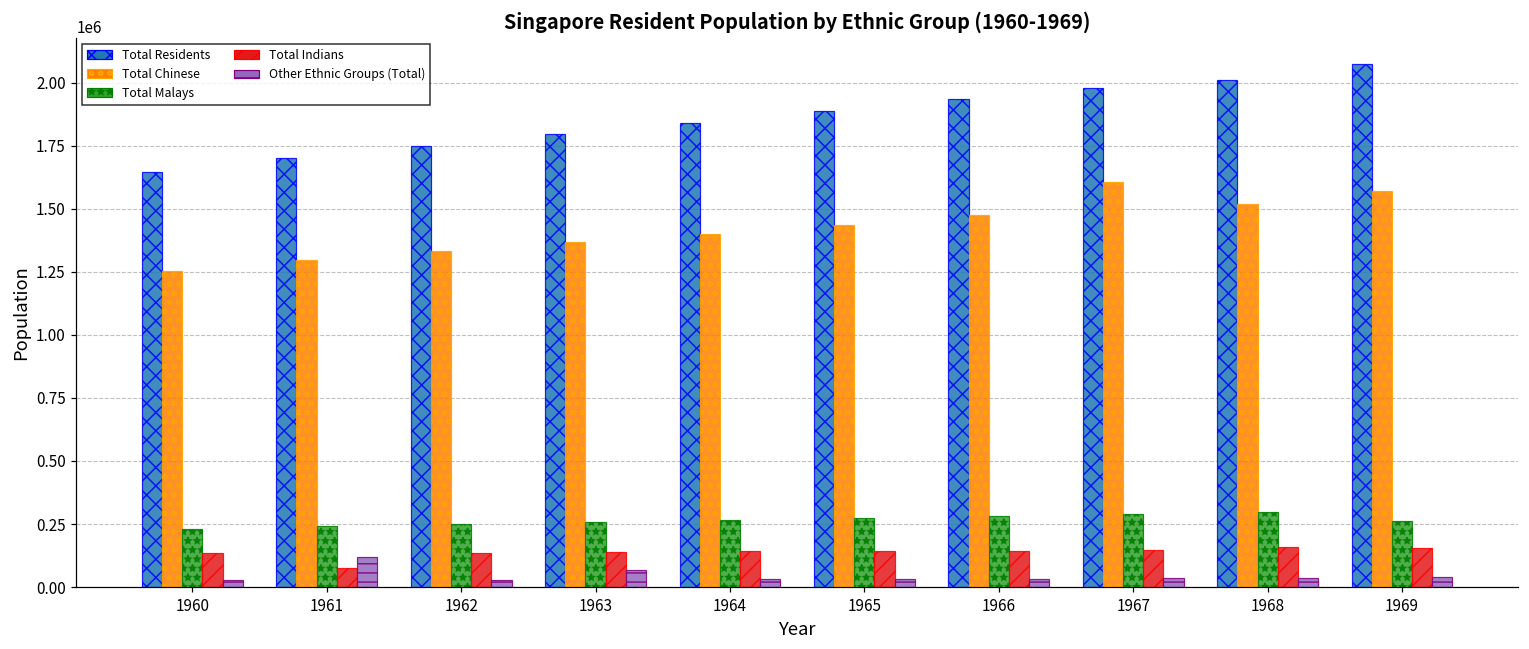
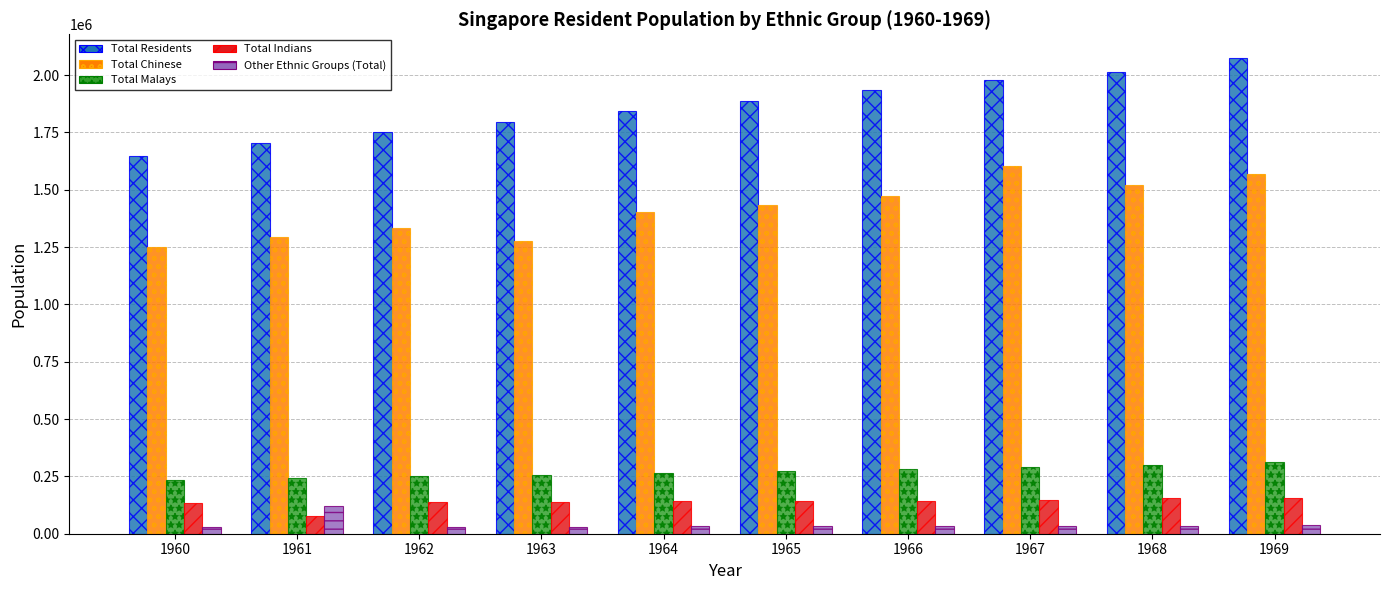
Total Chinese, 1963: 1370000 -> 1280000
Other Ethnic Groups (Total), 1963: 70000 -> 30000
Total Malays, 1969: 260000 -> 310000
